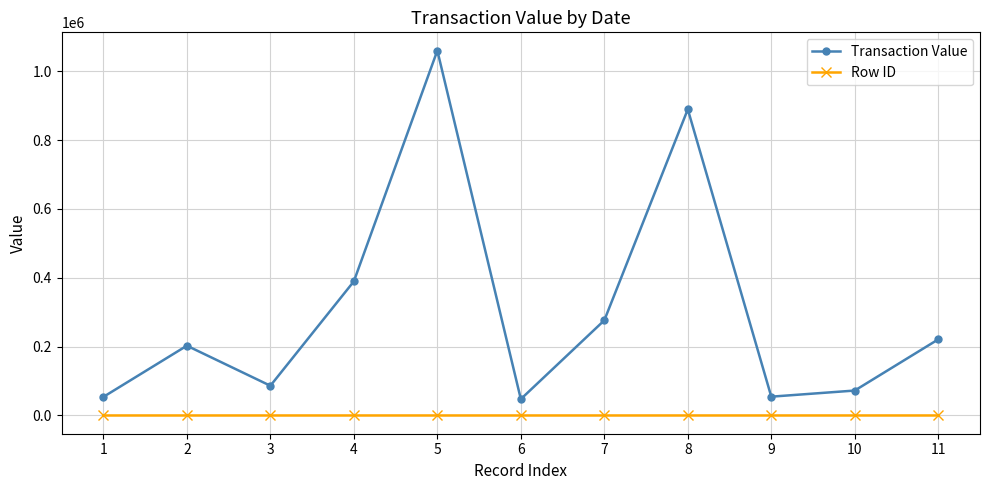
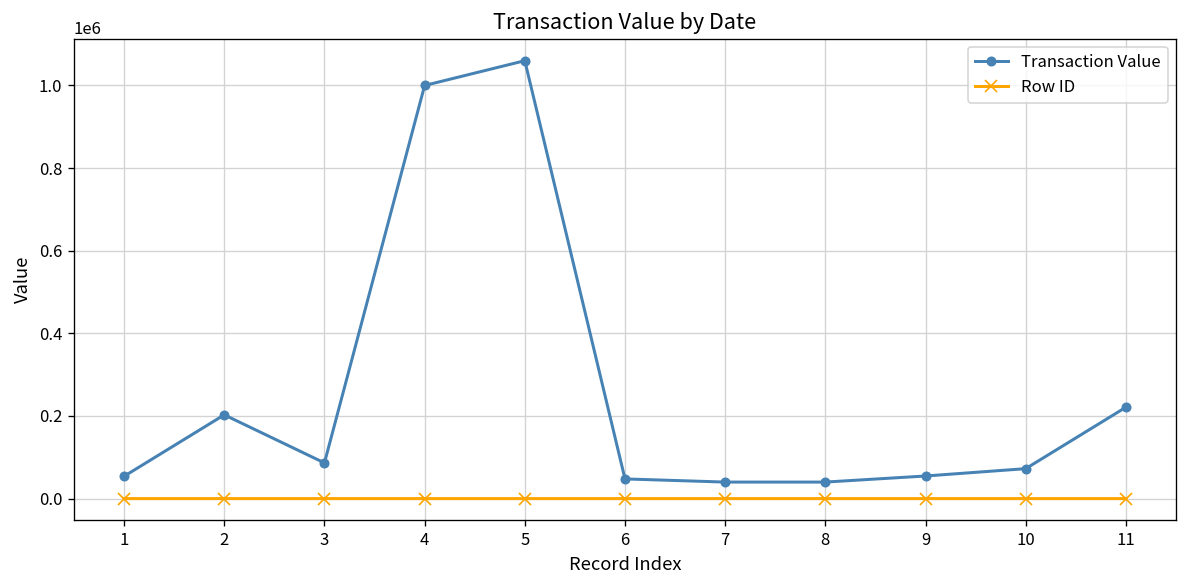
Transaction Value, 4: 390000 -> 1000000
Transaction Value, 7: 280000 -> 40000
Transaction Value, 8: 890000 -> 40000
